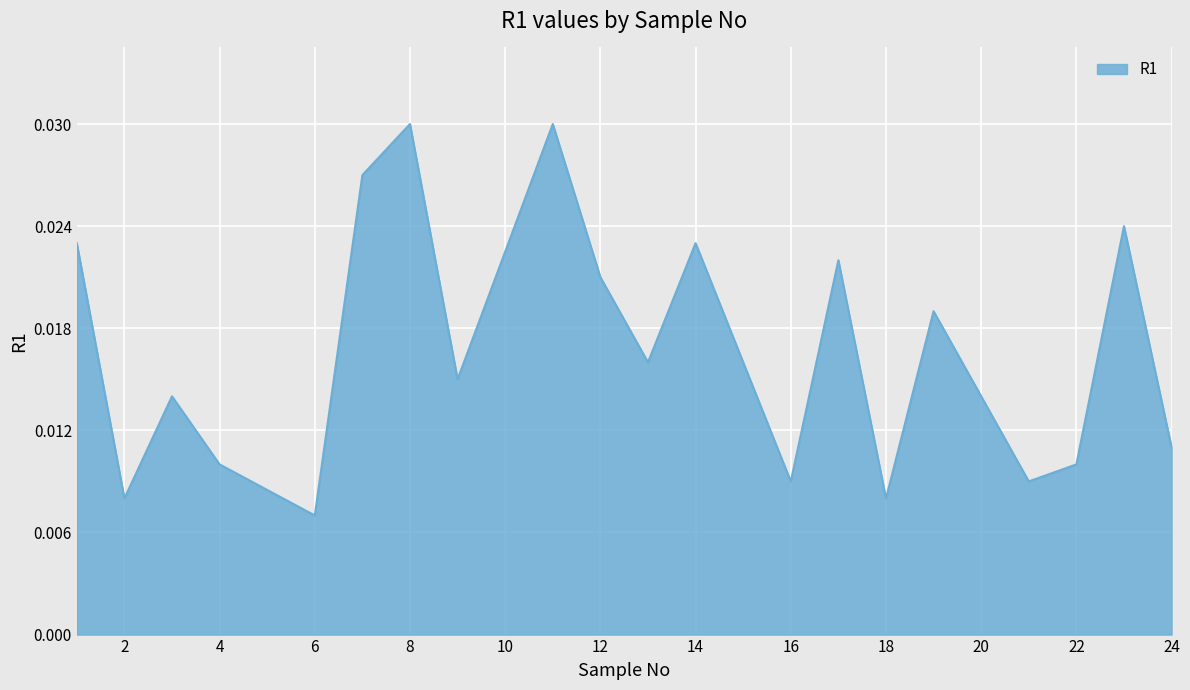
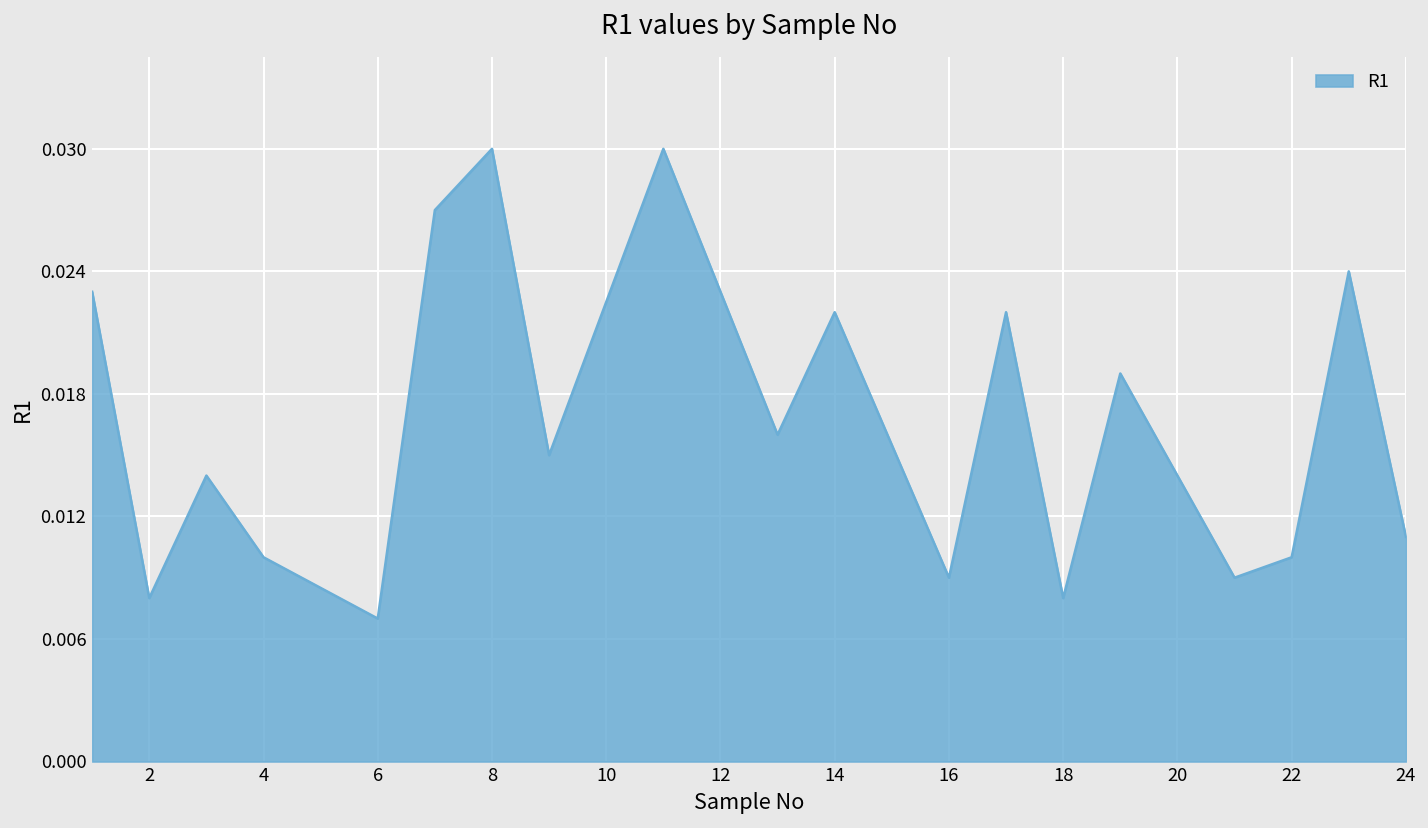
12: 0.021 -> 0.023
14: 0.023 -> 0.022
